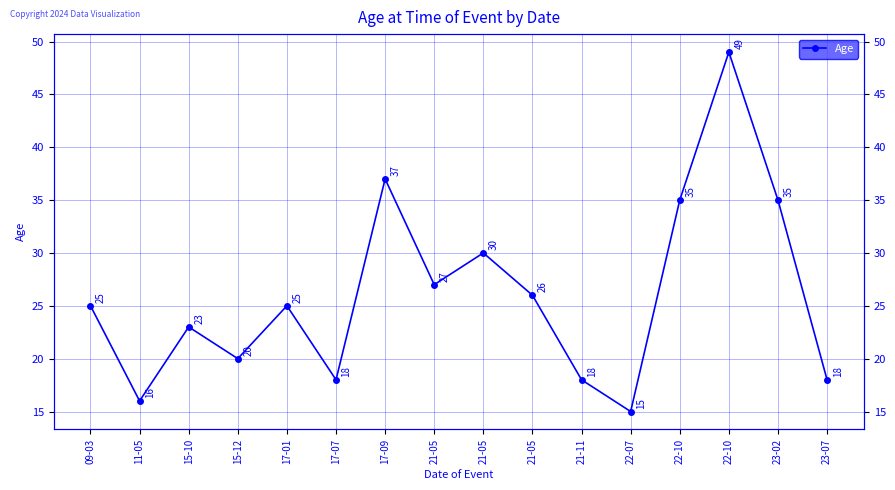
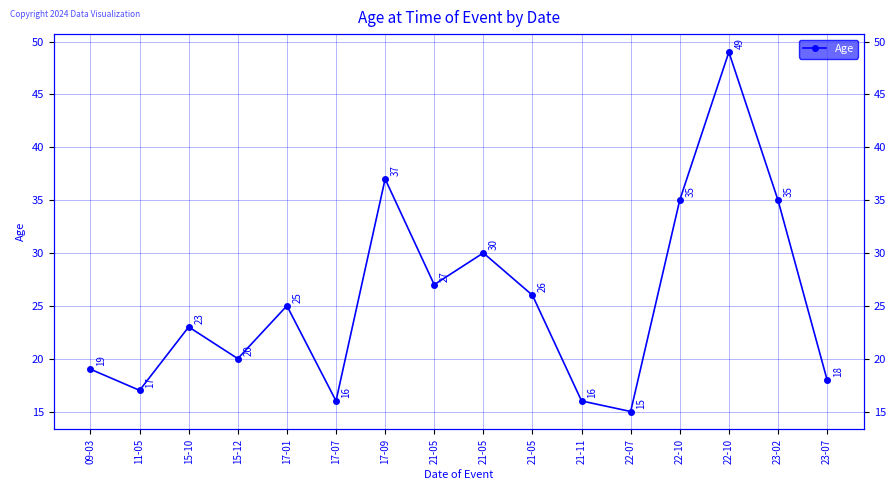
09-03: 25 -> 19
11-05: 16 -> 17
17-07: 18 -> 16
21-11: 18 -> 16
